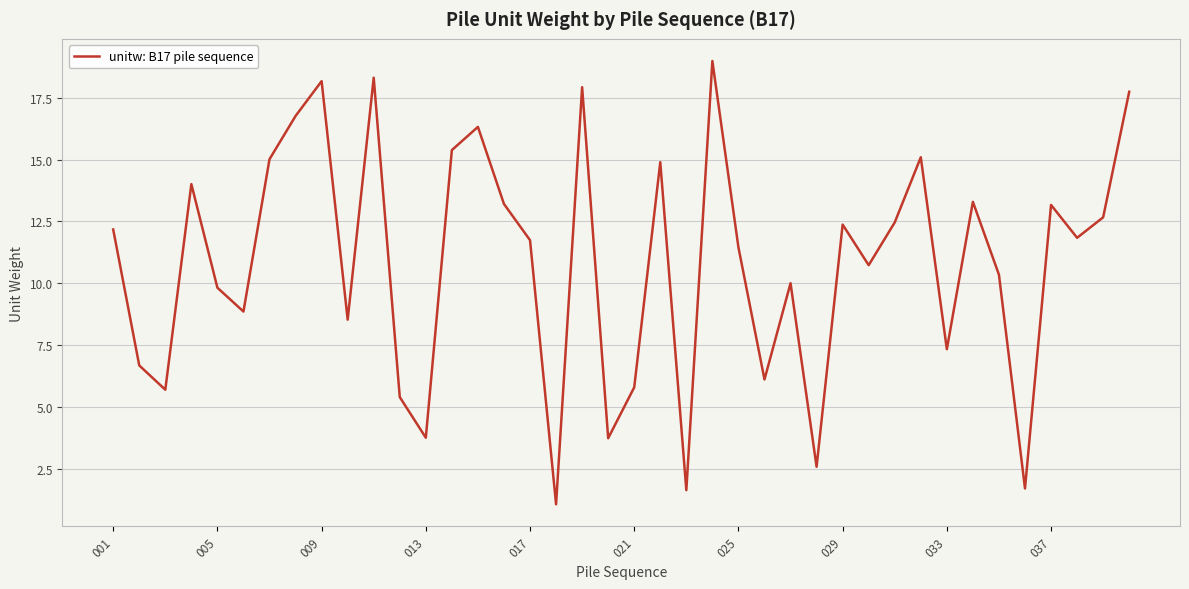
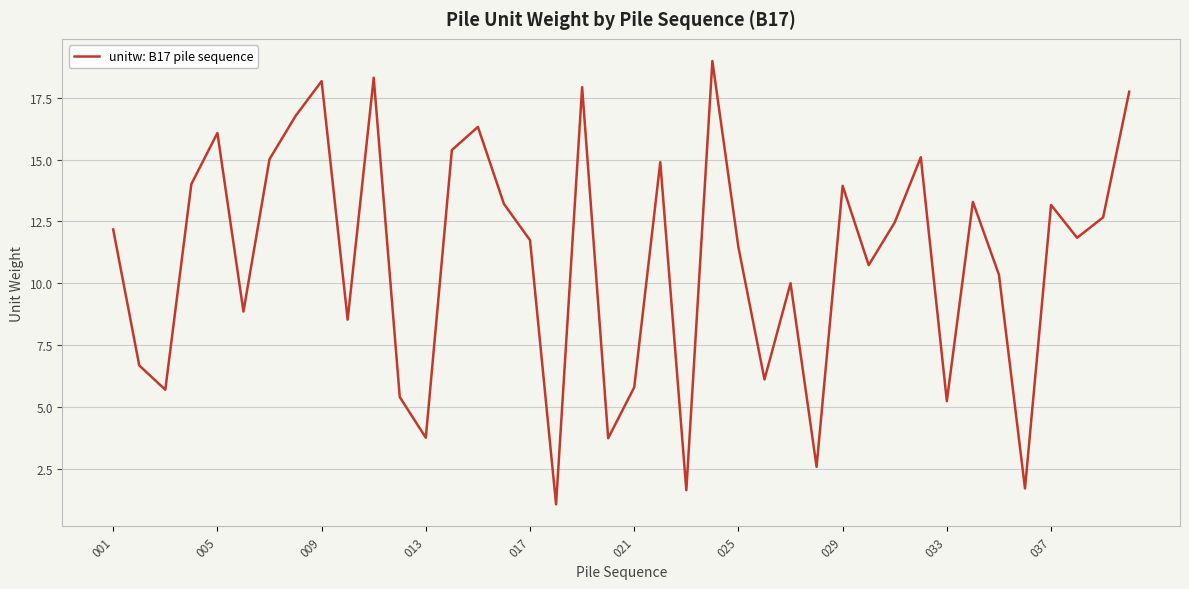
005: 9.8 -> 16.1
029: 12.4 -> 13.9
033: 7.3 -> 5.2
